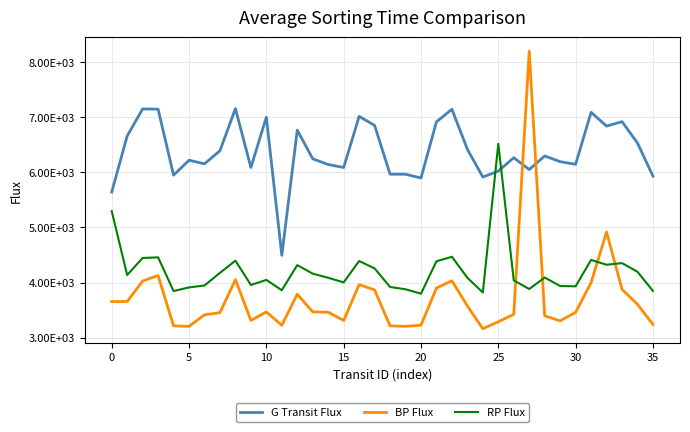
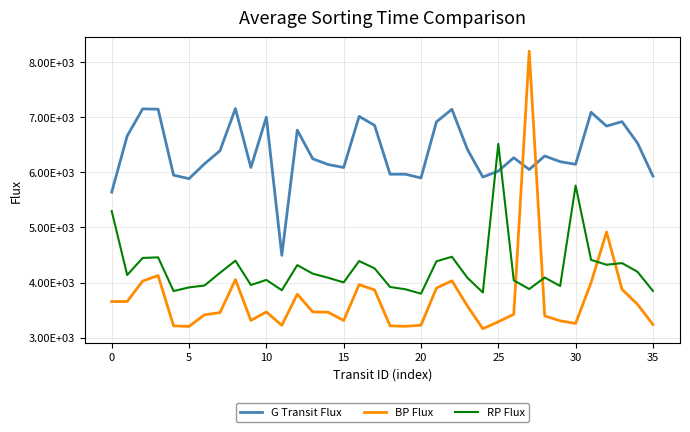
G Transit Flux, 5: 6200 -> 5900
BP Flux, 30: 3500 -> 3300
RP Flux, 30: 3900 -> 5800
